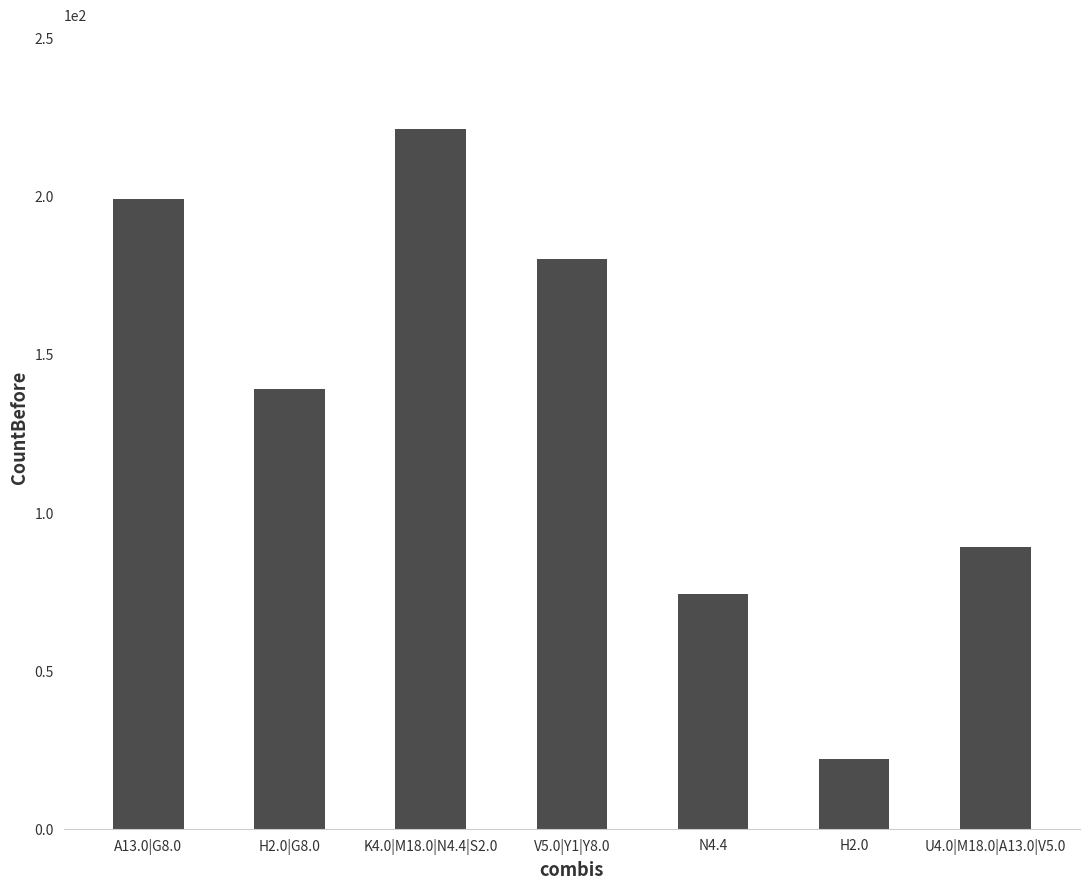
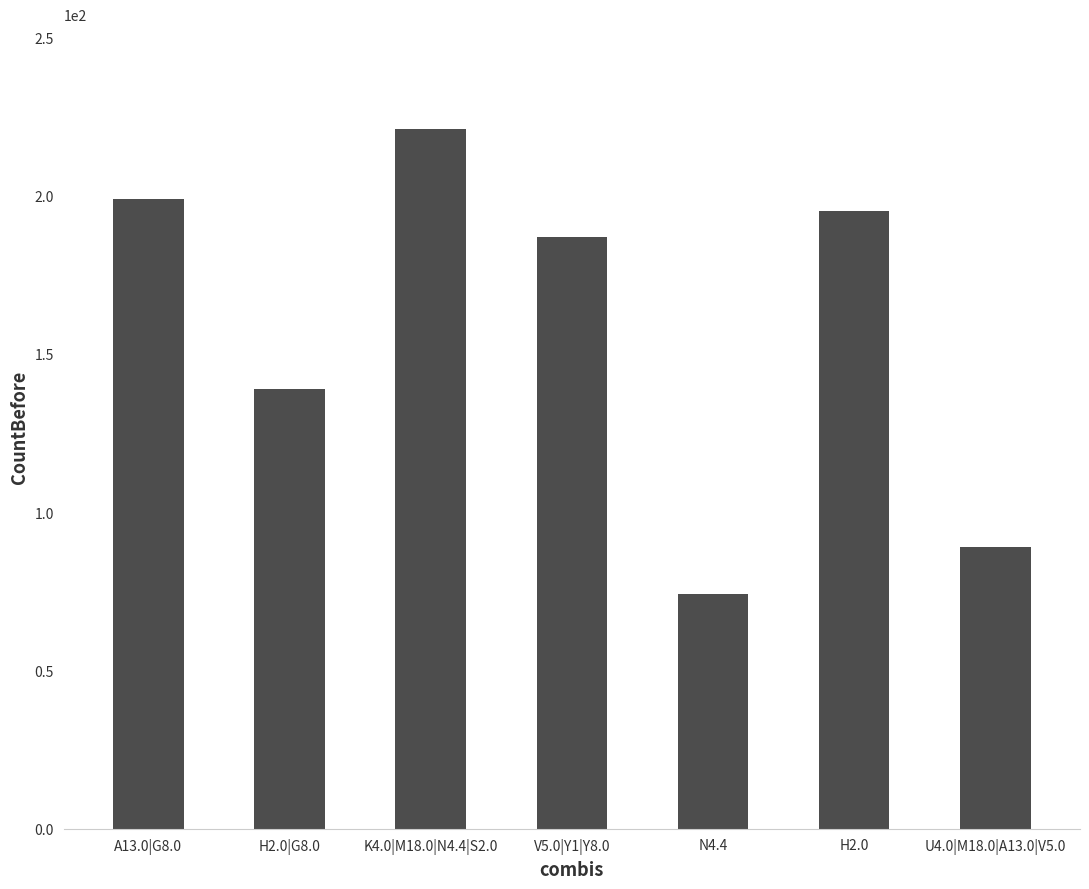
V5.0|Y1|Y8.0: 180 -> 187
H2.0: 22 -> 195
